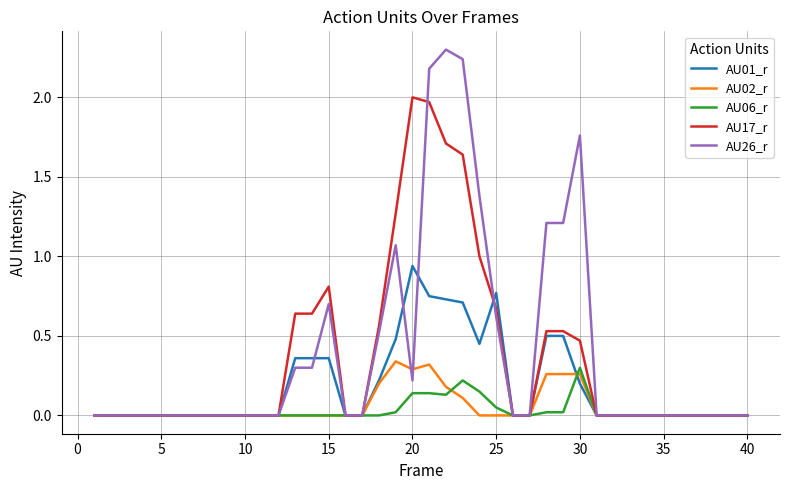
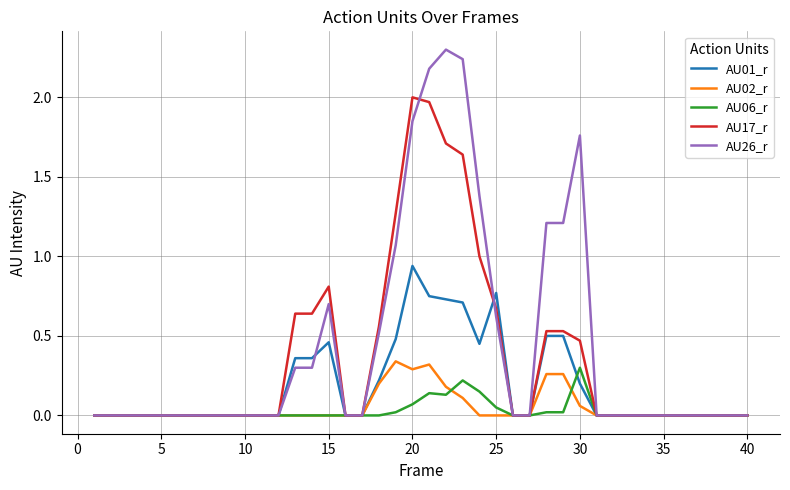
AU01_r, 15: 0.36 -> 0.46
AU06_r, 20: 0.14 -> 0.07
AU26_r, 20: 0.22 -> 1.85
AU02_r, 30: 0.26 -> 0.06
